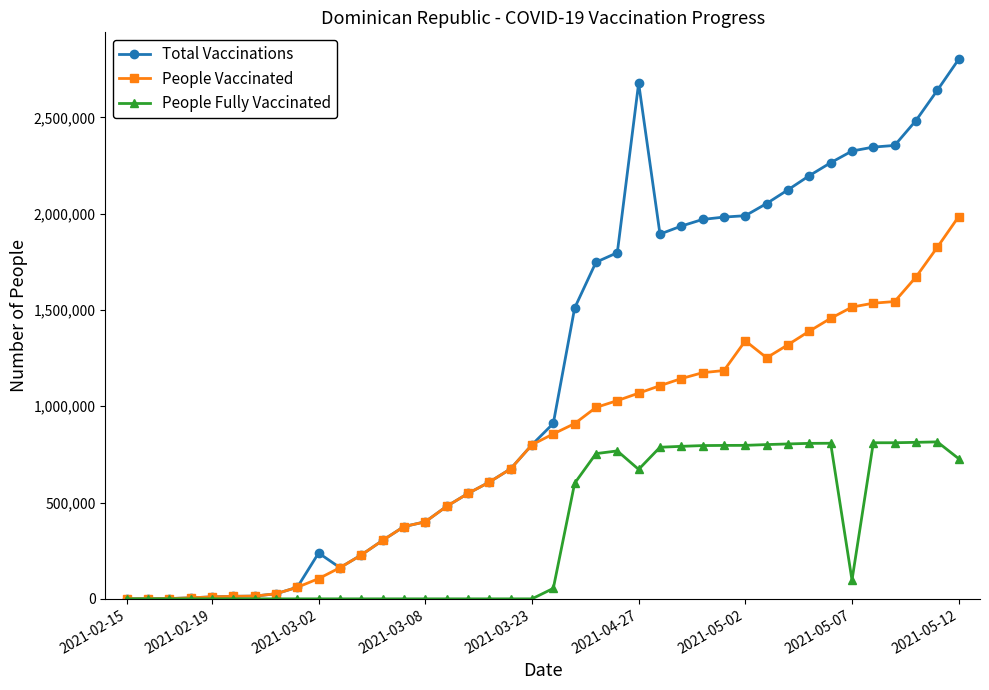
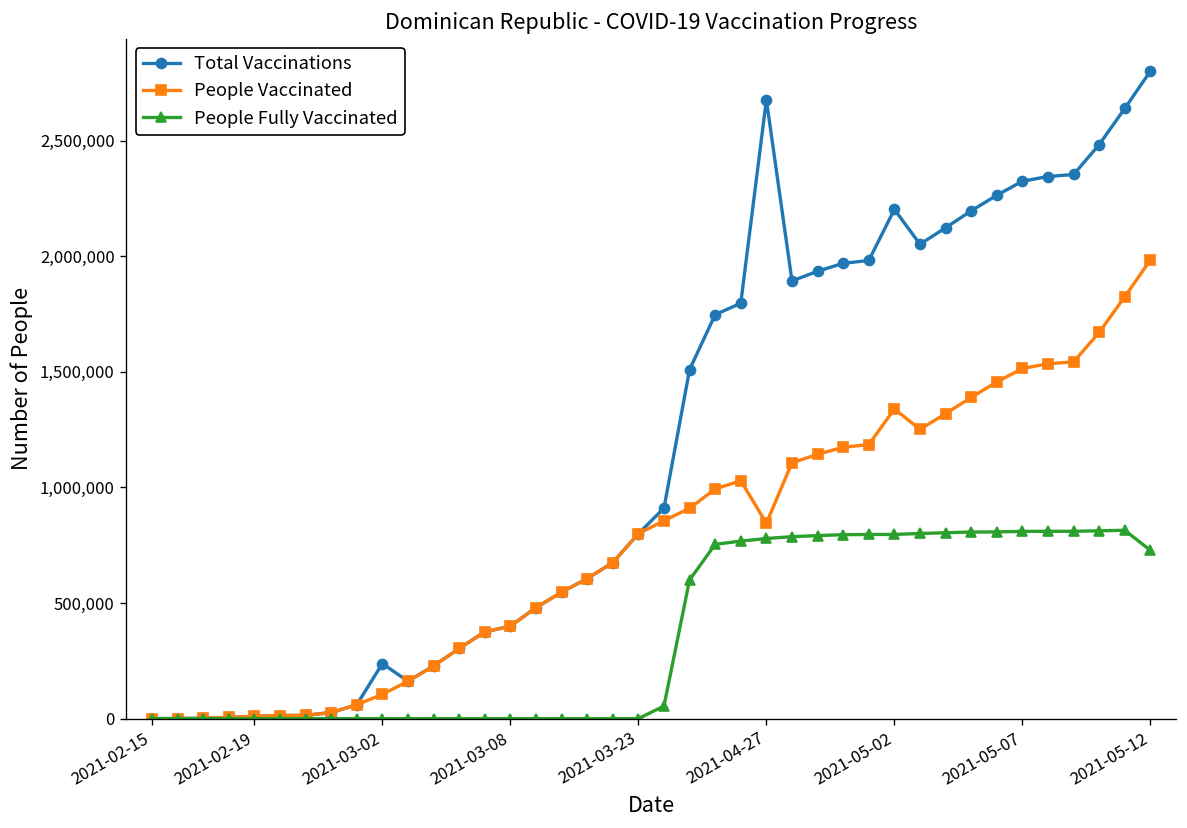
People Vaccinated, 2021-04-27: 1,070,000 -> 850,000
People Fully Vaccinated, 2021-04-27: 670,000 -> 780,000
Total Vaccinations, 2021-05-02: 1,990,000 -> 2,200,000
People Fully Vaccinated, 2021-05-07: 100,000 -> 810,000
